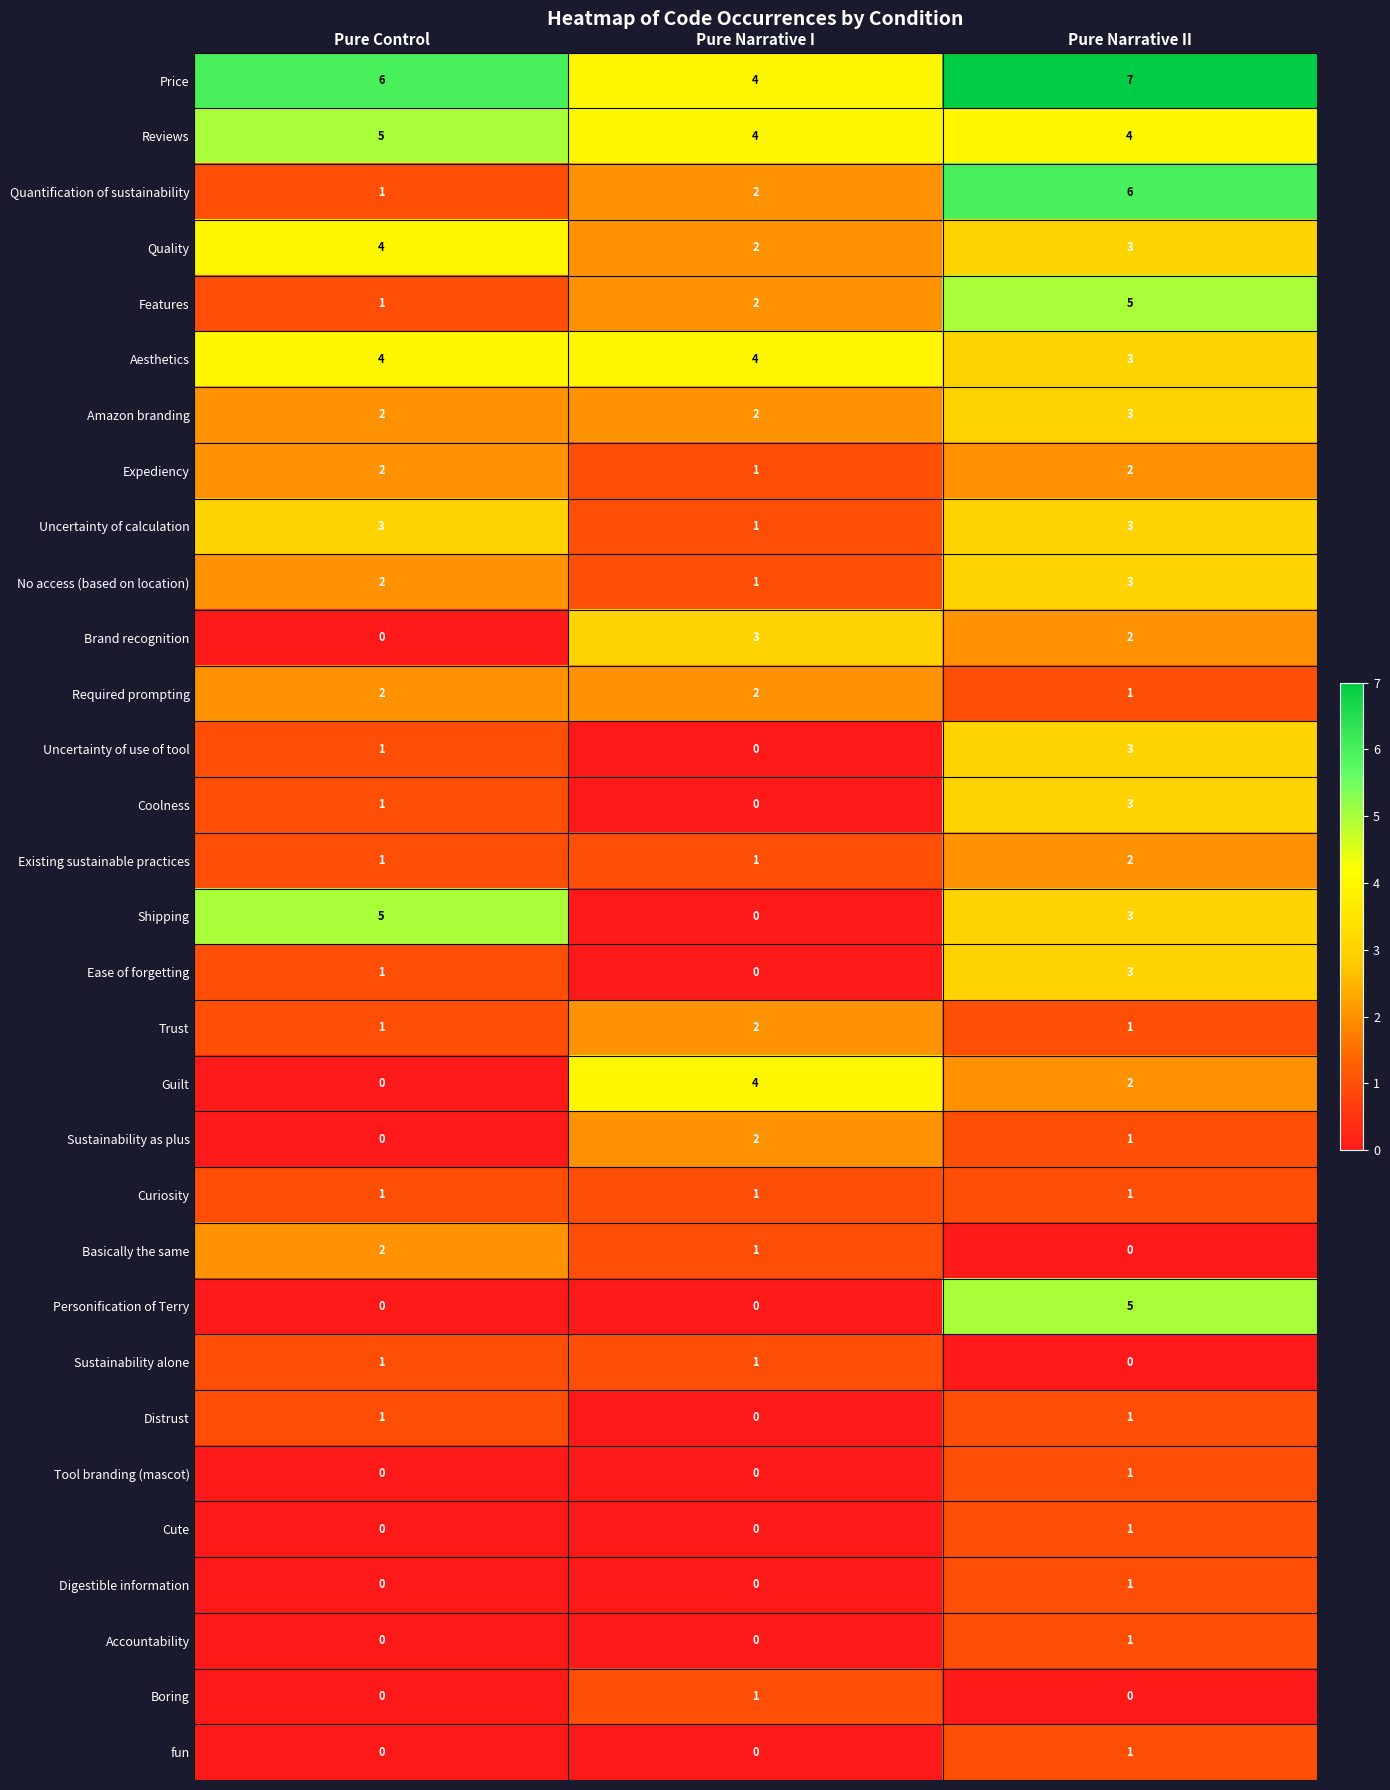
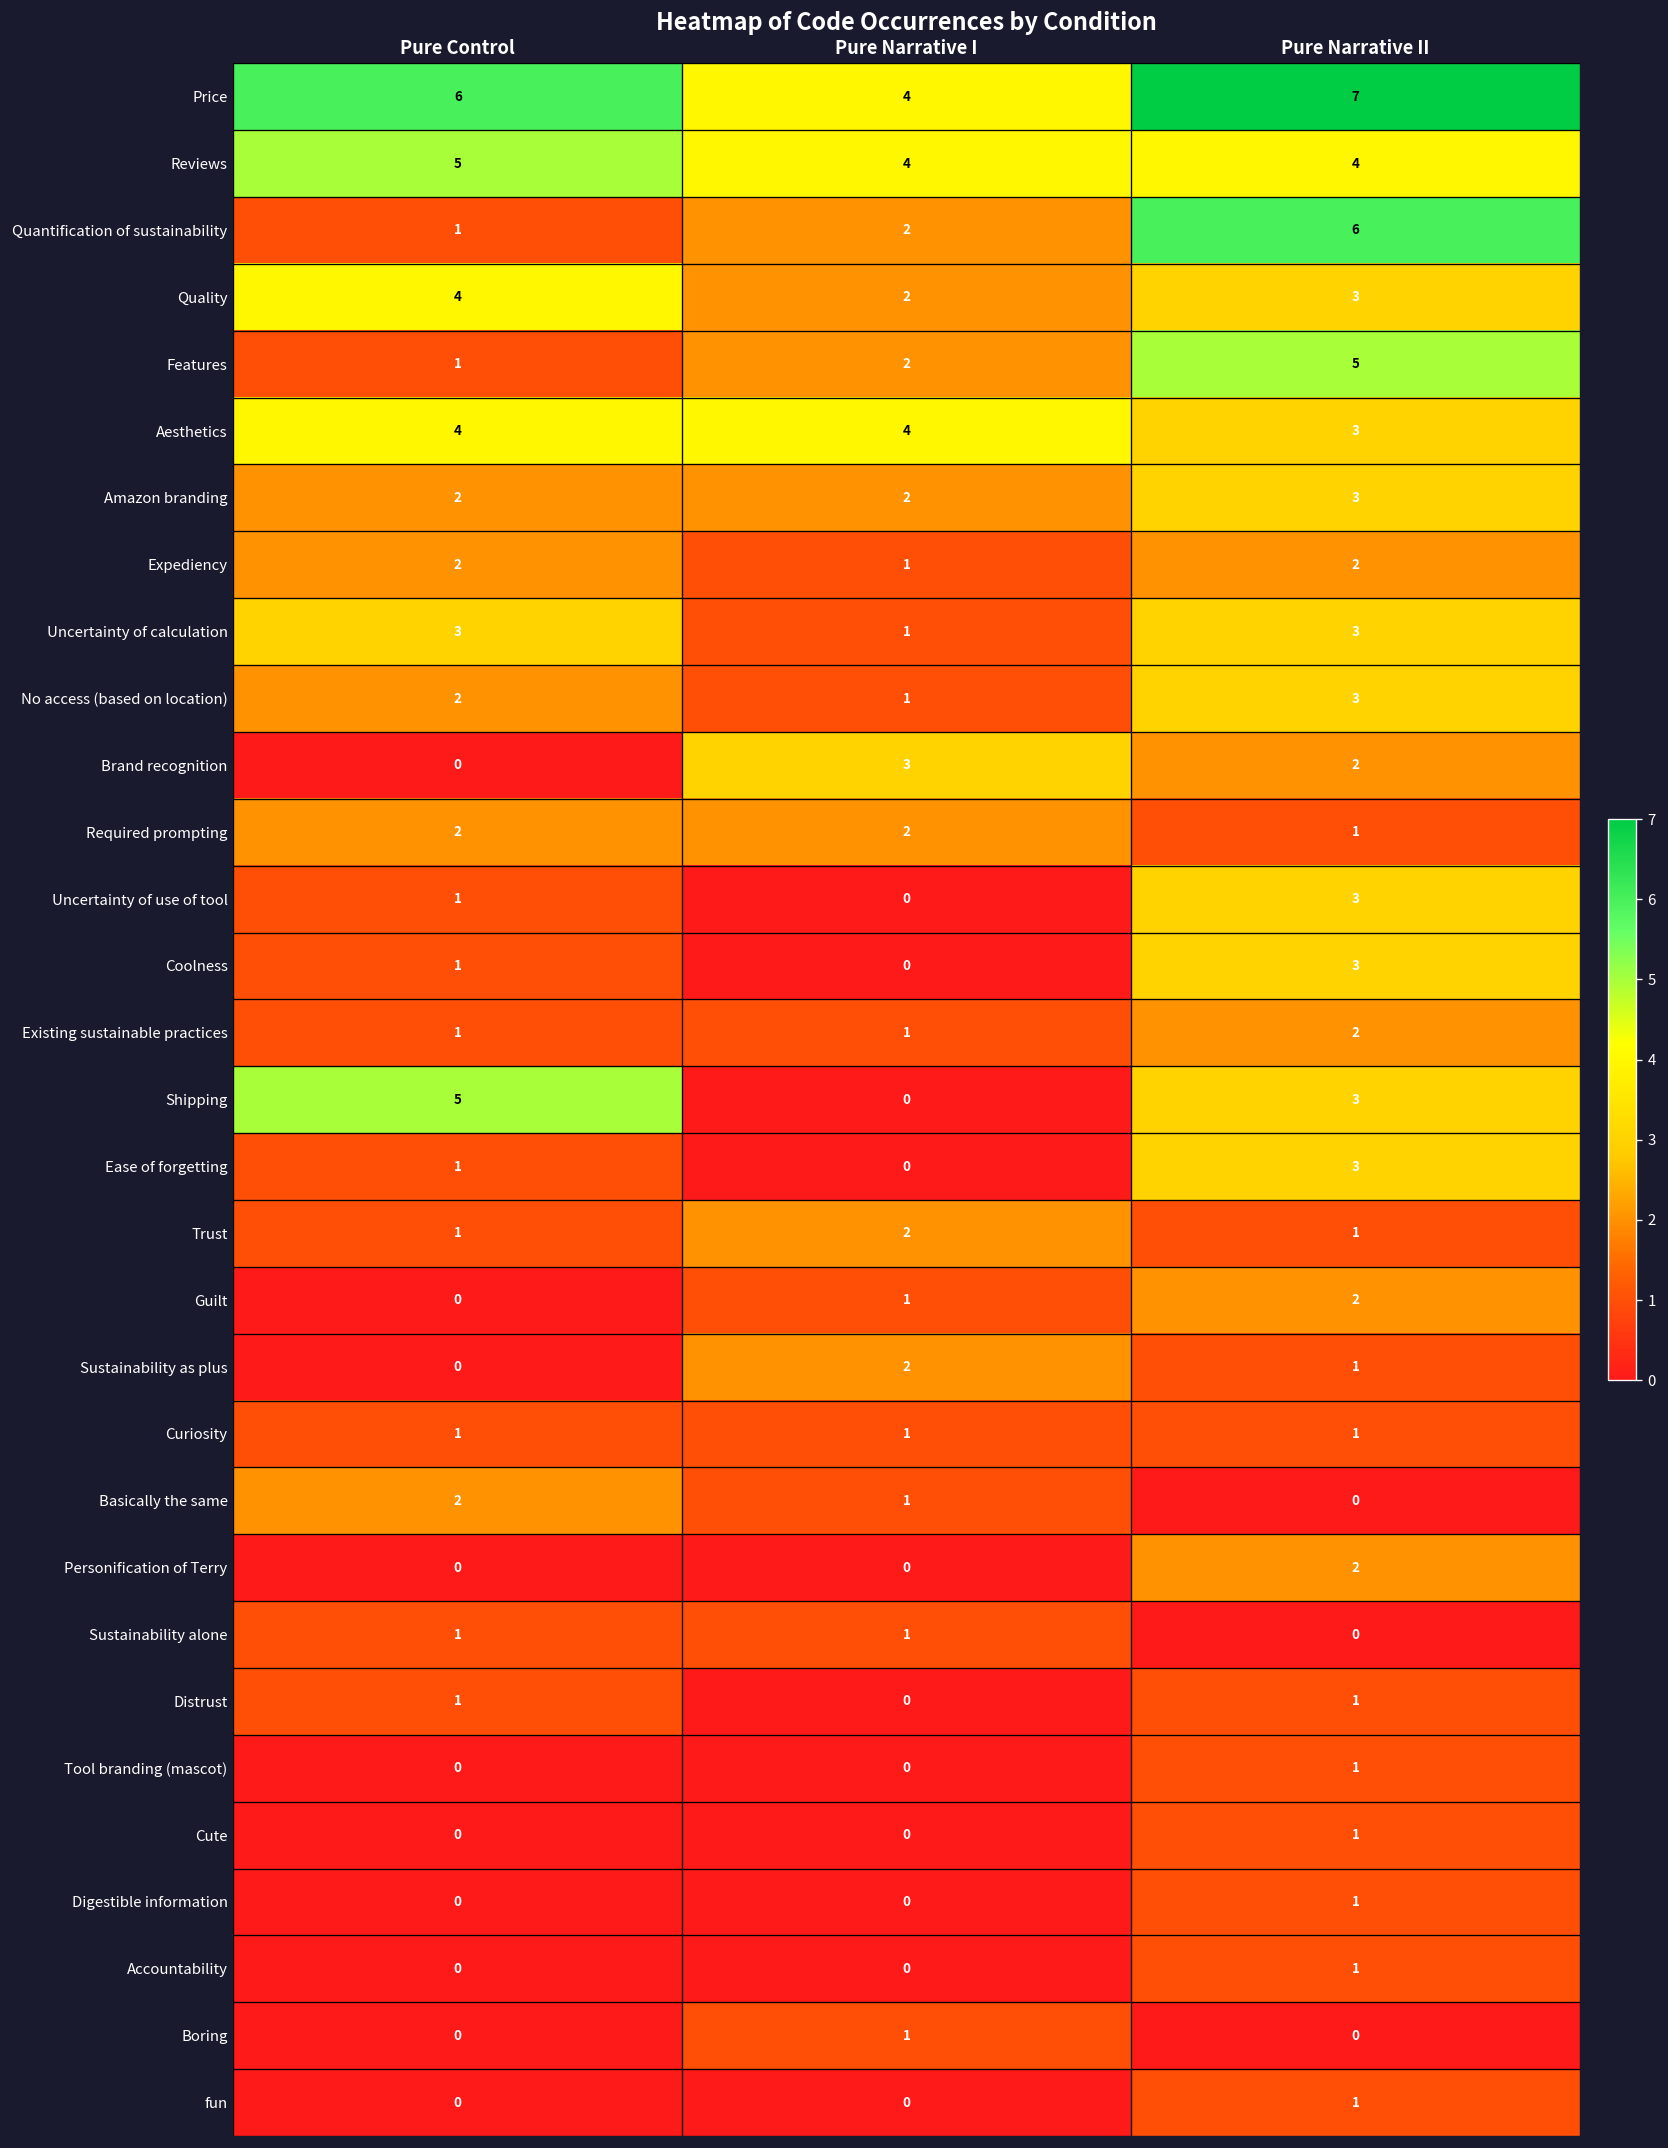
Guilt, Pure Narrative I: 4 -> 1
Personification of Terry, Pure Narrative II: 5 -> 2
